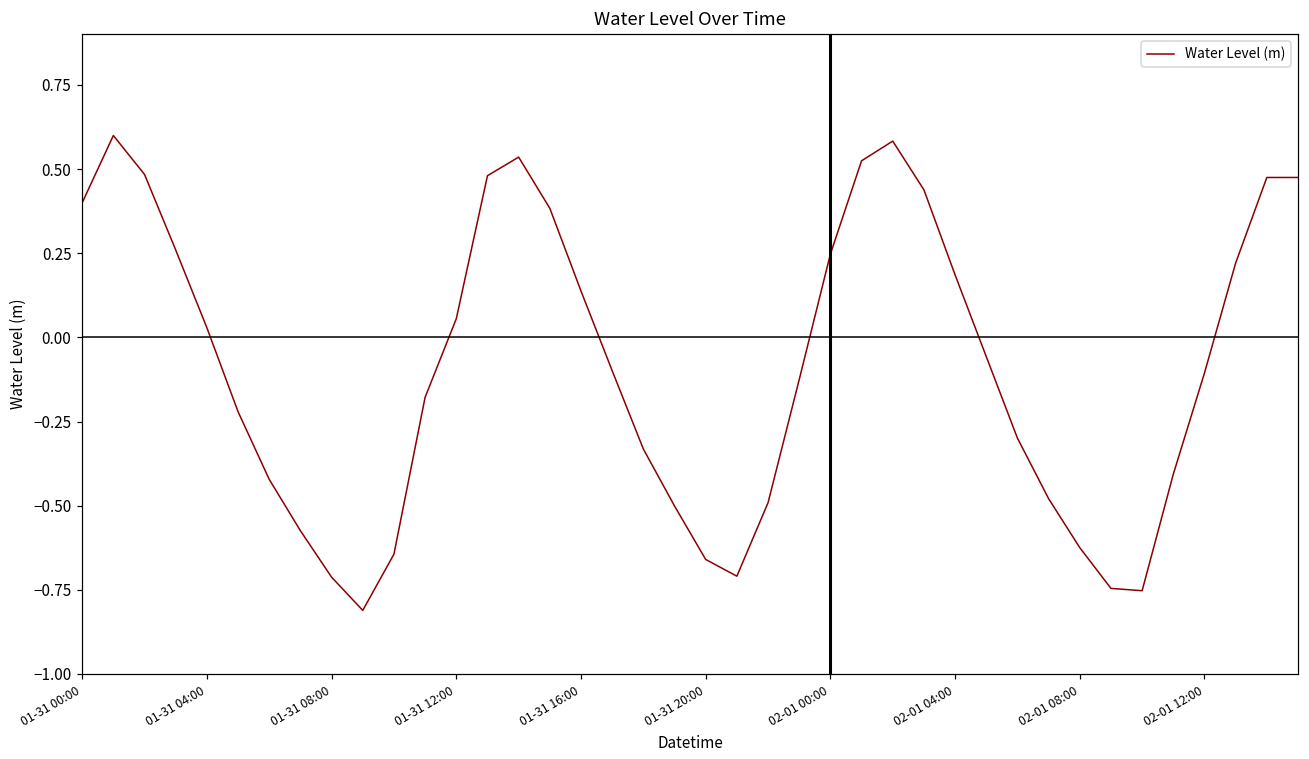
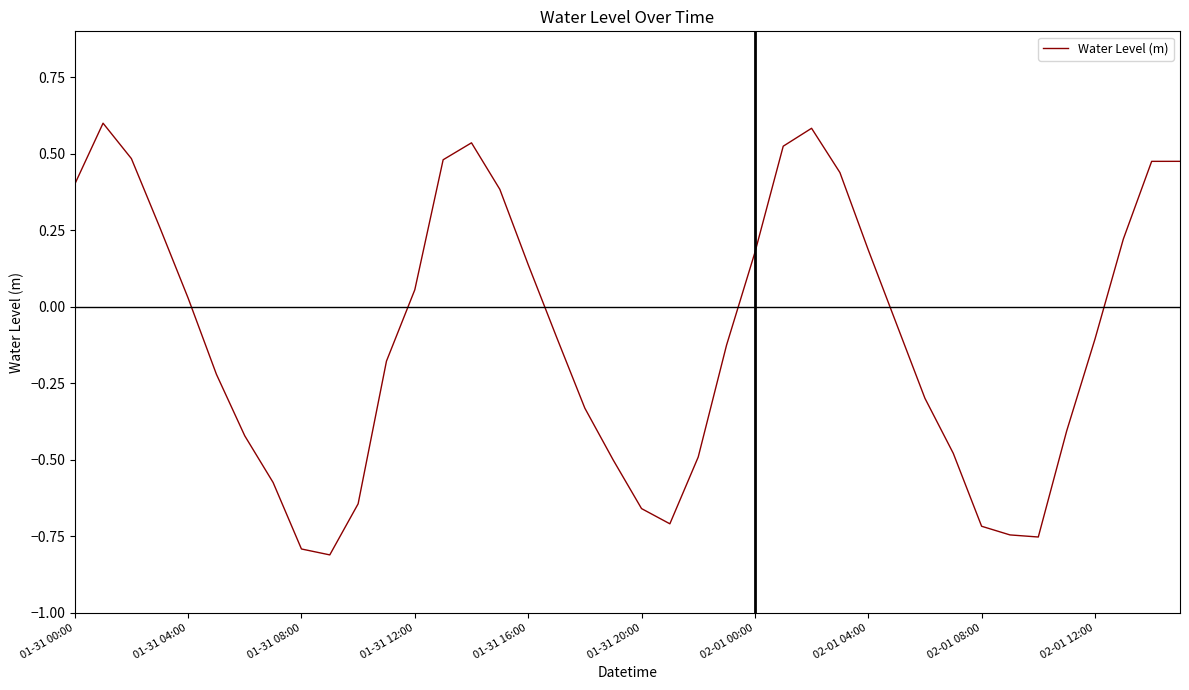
01-31 08:00: -0.71 -> -0.79
02-01 00:00: 0.25 -> 0.18
02-01 08:00: -0.62 -> -0.72
